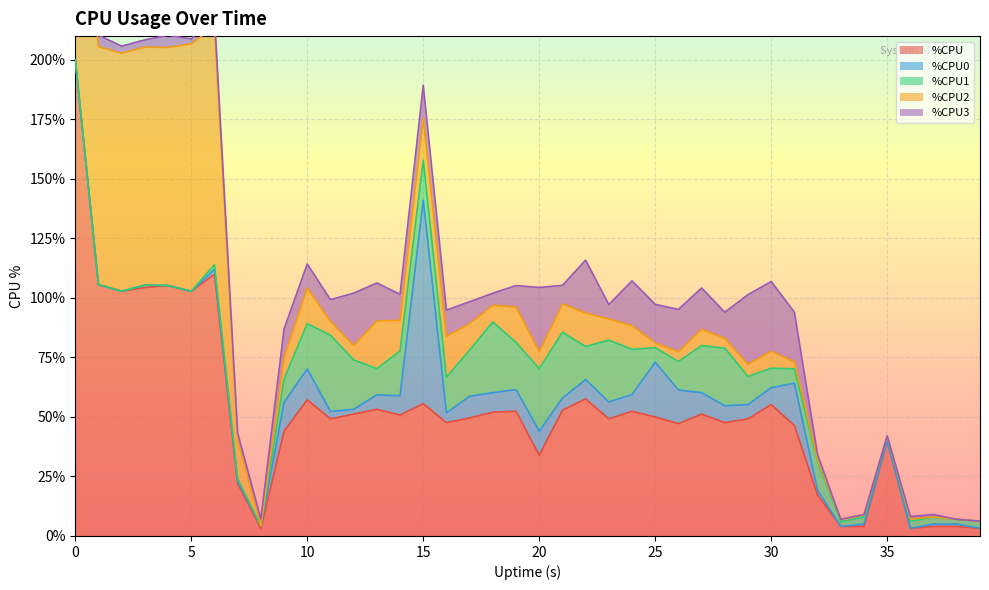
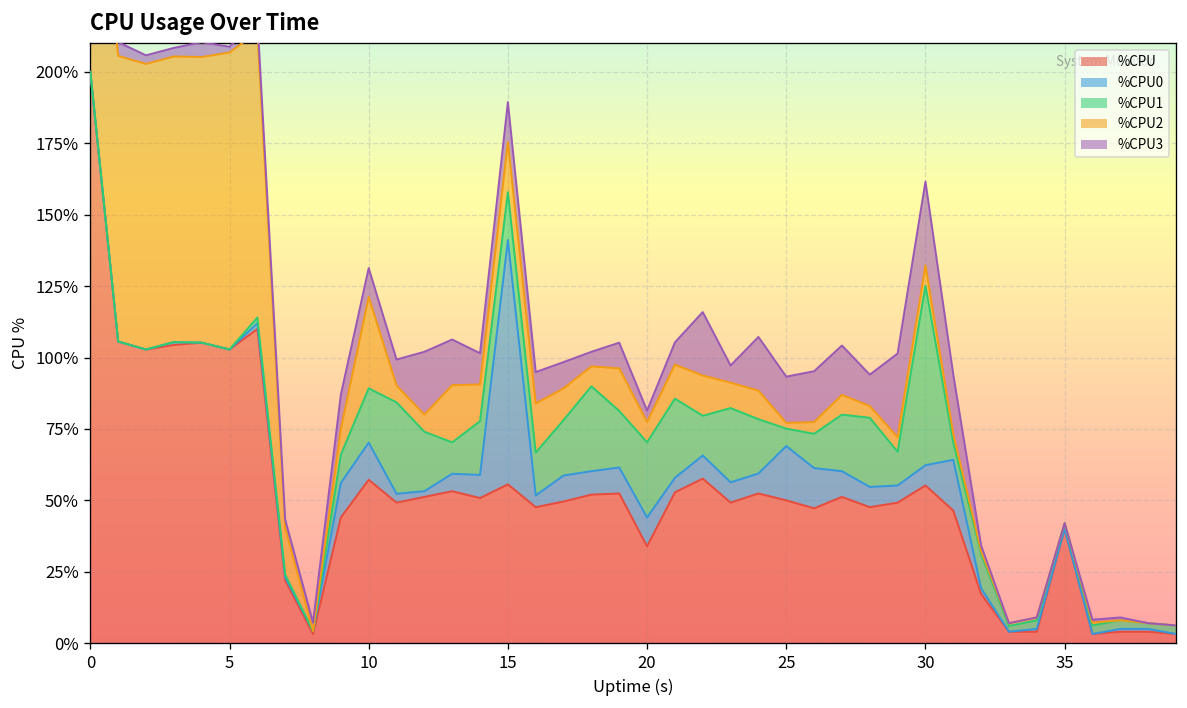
%CPU2, 10: 15% -> 32%
%CPU3, 20: 27% -> 4%
%CPU0, 25: 23% -> 19%
%CPU1, 30: 8% -> 63%
